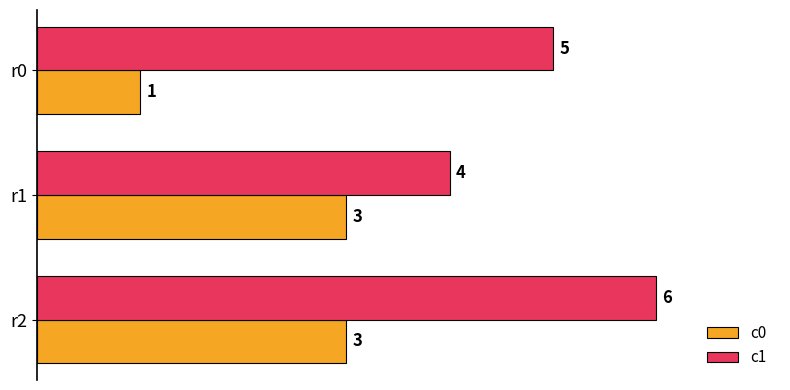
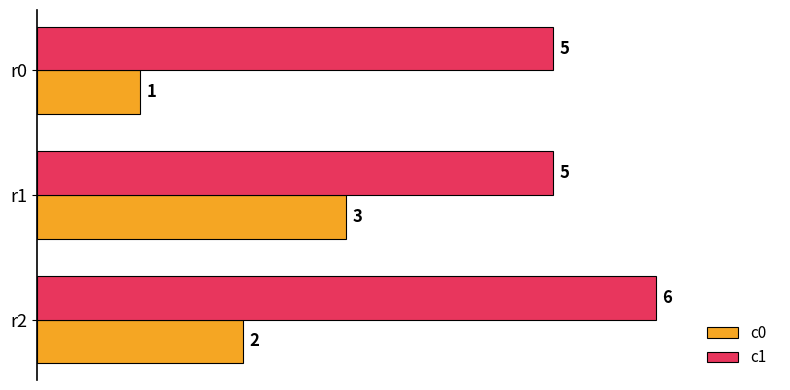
c1, r1: 4 -> 5
c0, r2: 3 -> 2
